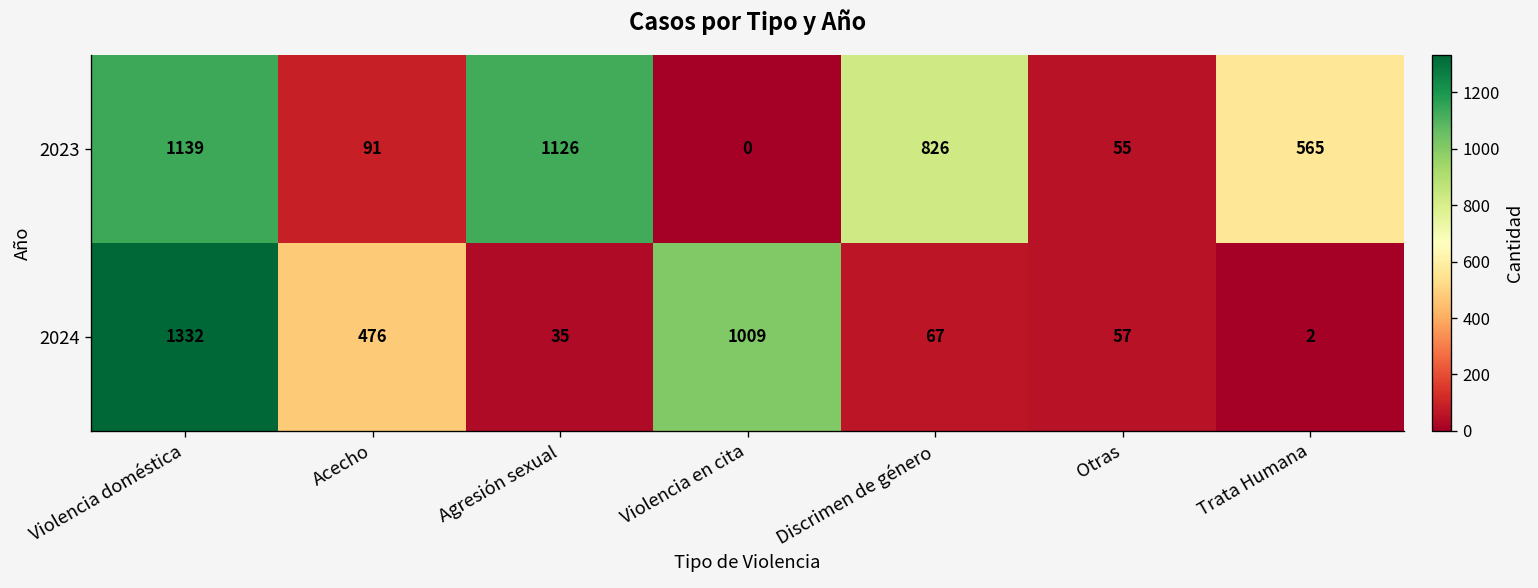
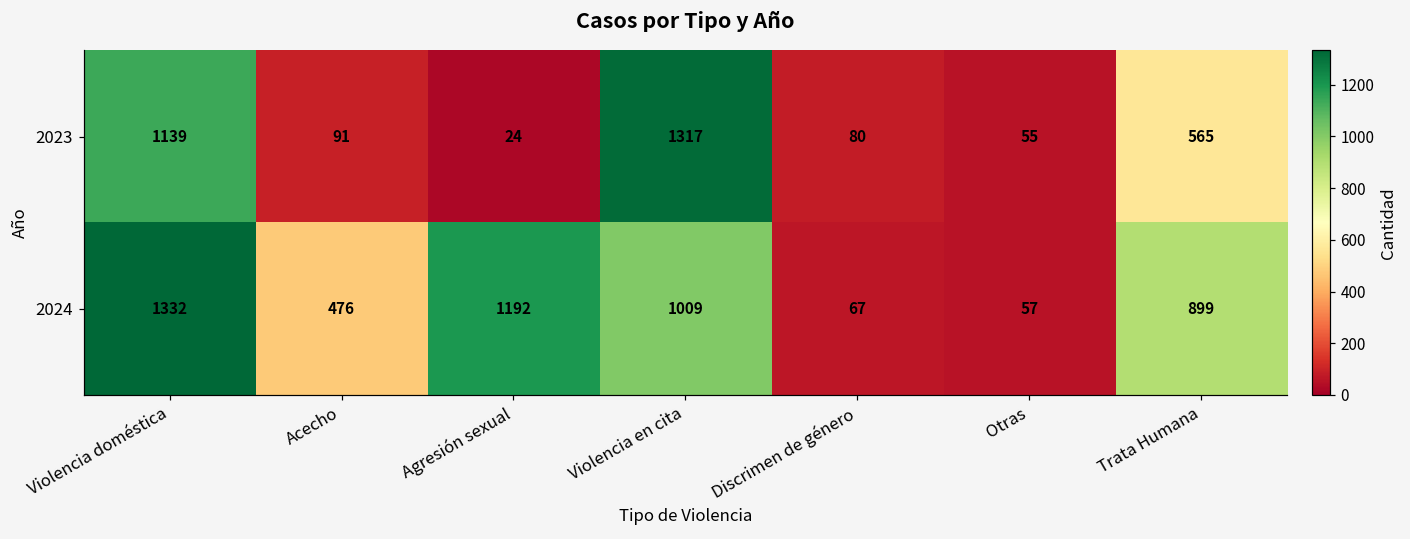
2023, Agresión sexual: 1126 -> 24
2023, Violencia en cita: 0 -> 1317
2023, Discrimen de género: 826 -> 80
2024, Agresión sexual: 35 -> 1192
2024, Trata Humana: 2 -> 899
